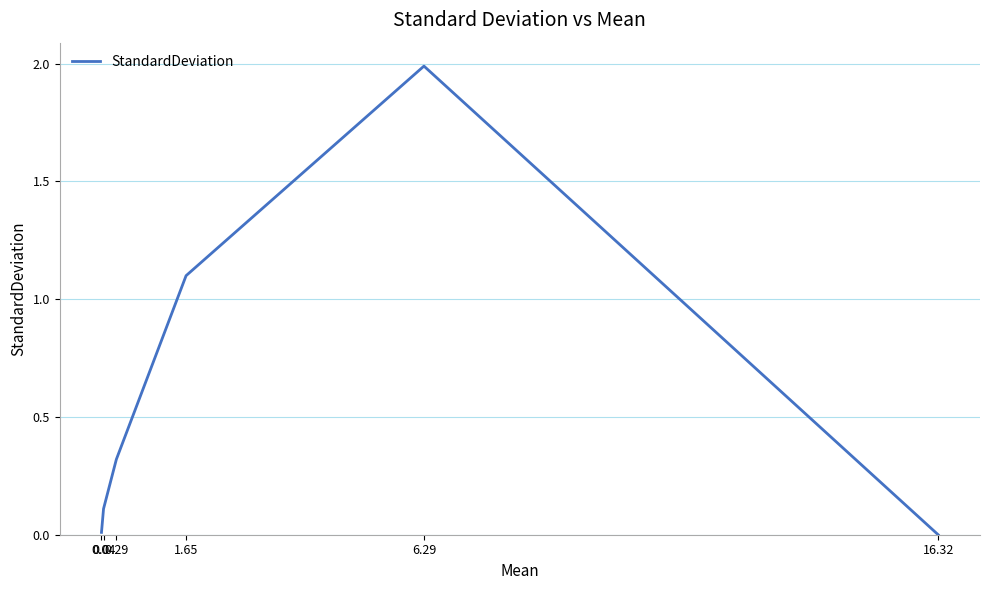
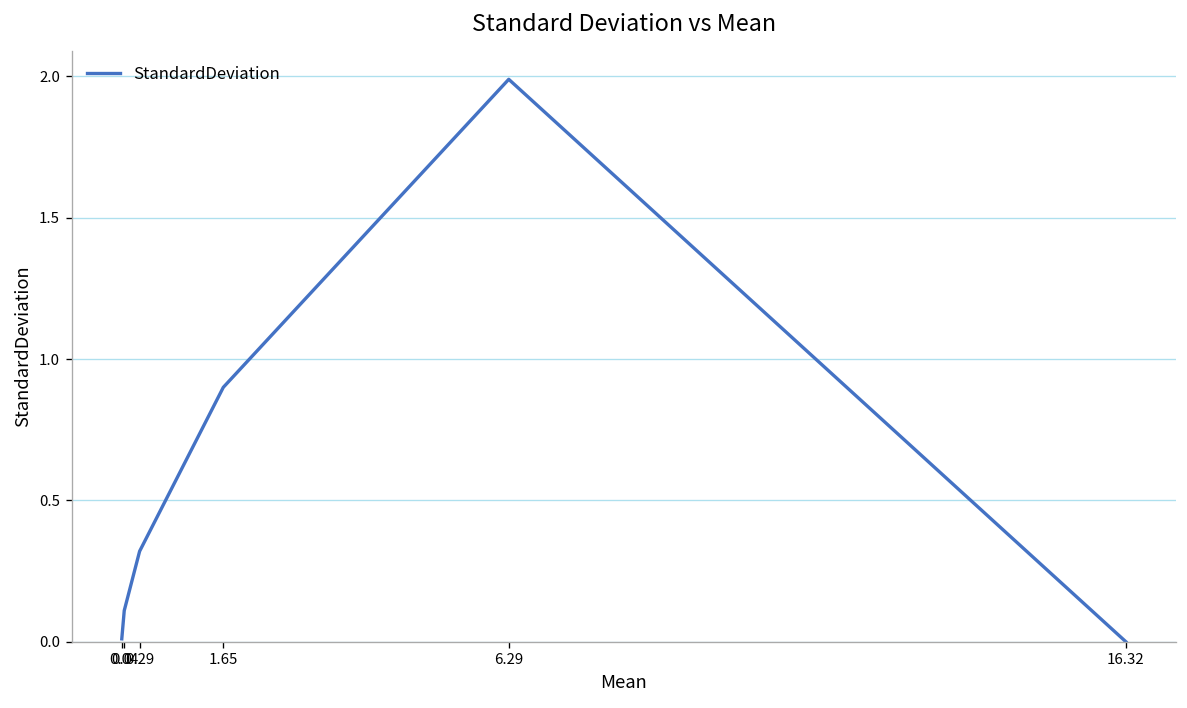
1.65: 1.1 -> 0.9
